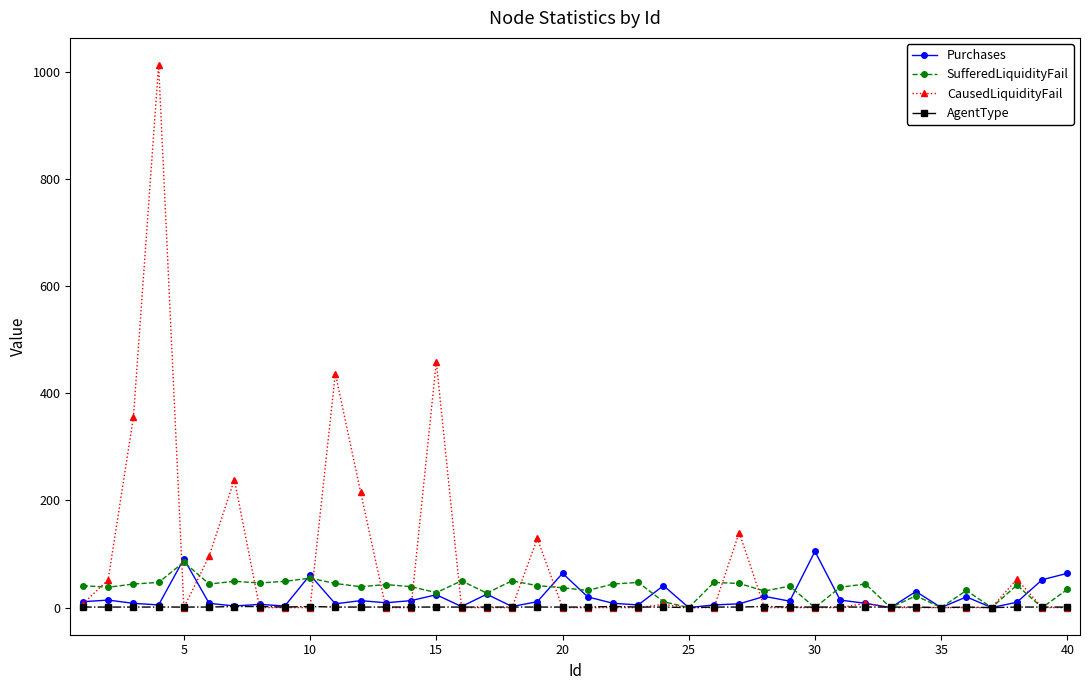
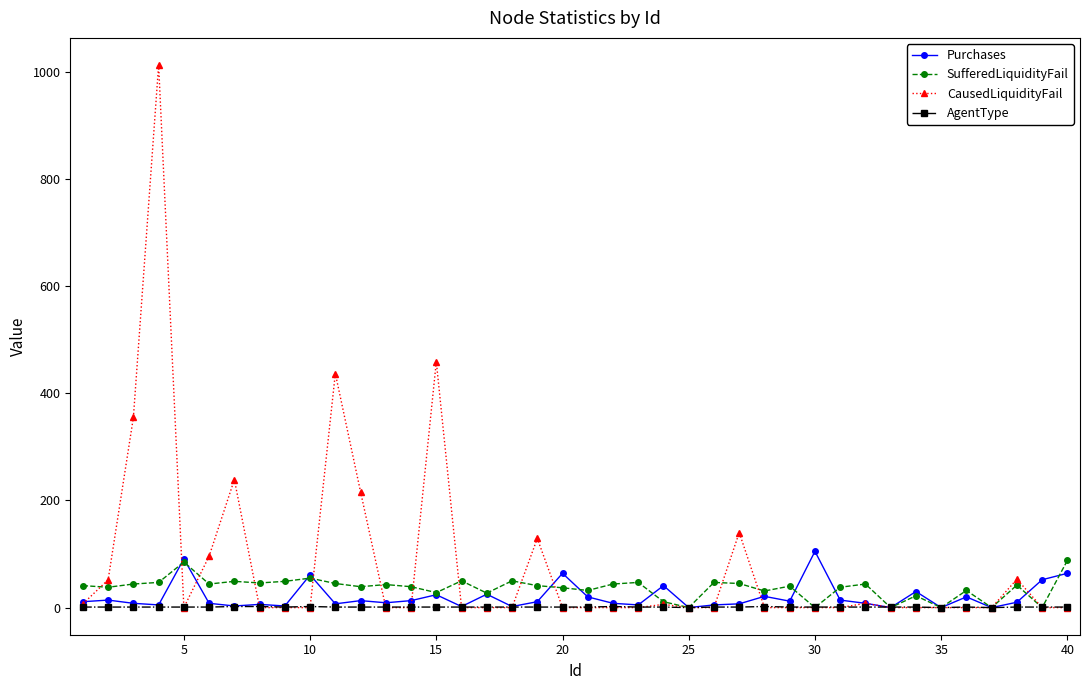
SufferedLiquidityFail, 40: 30 -> 90
